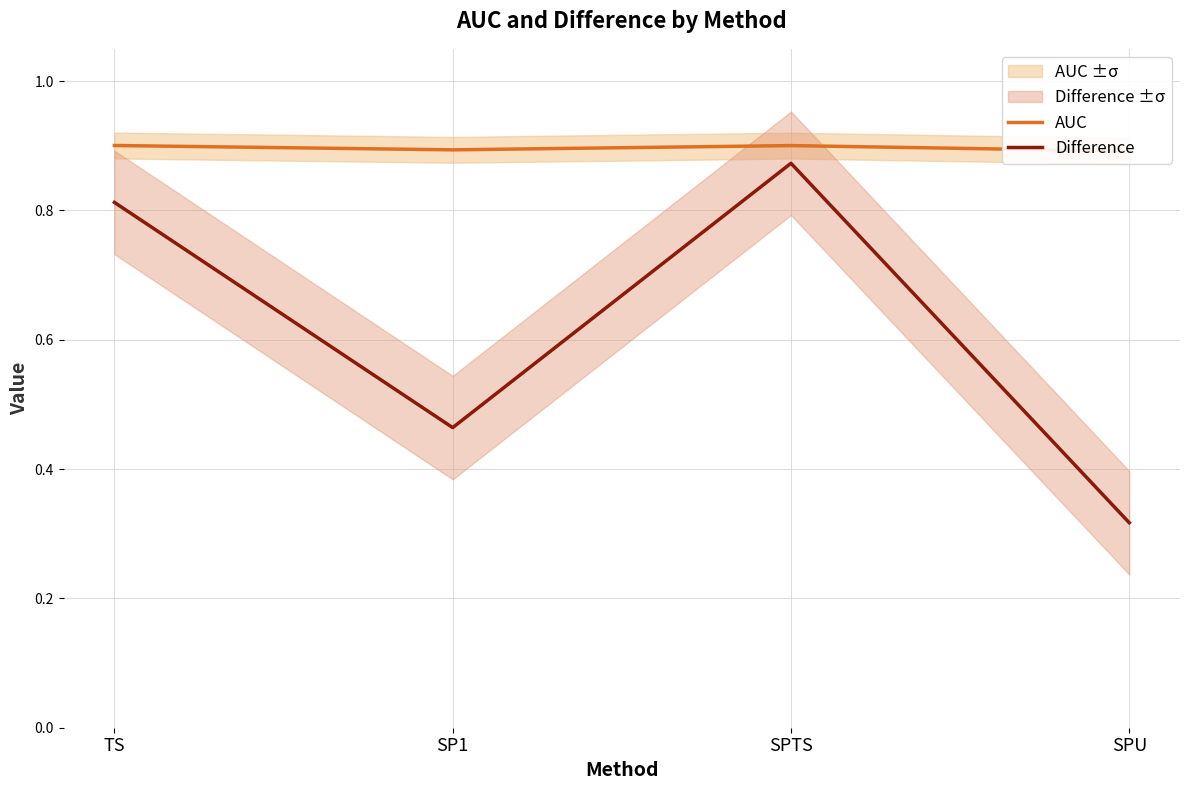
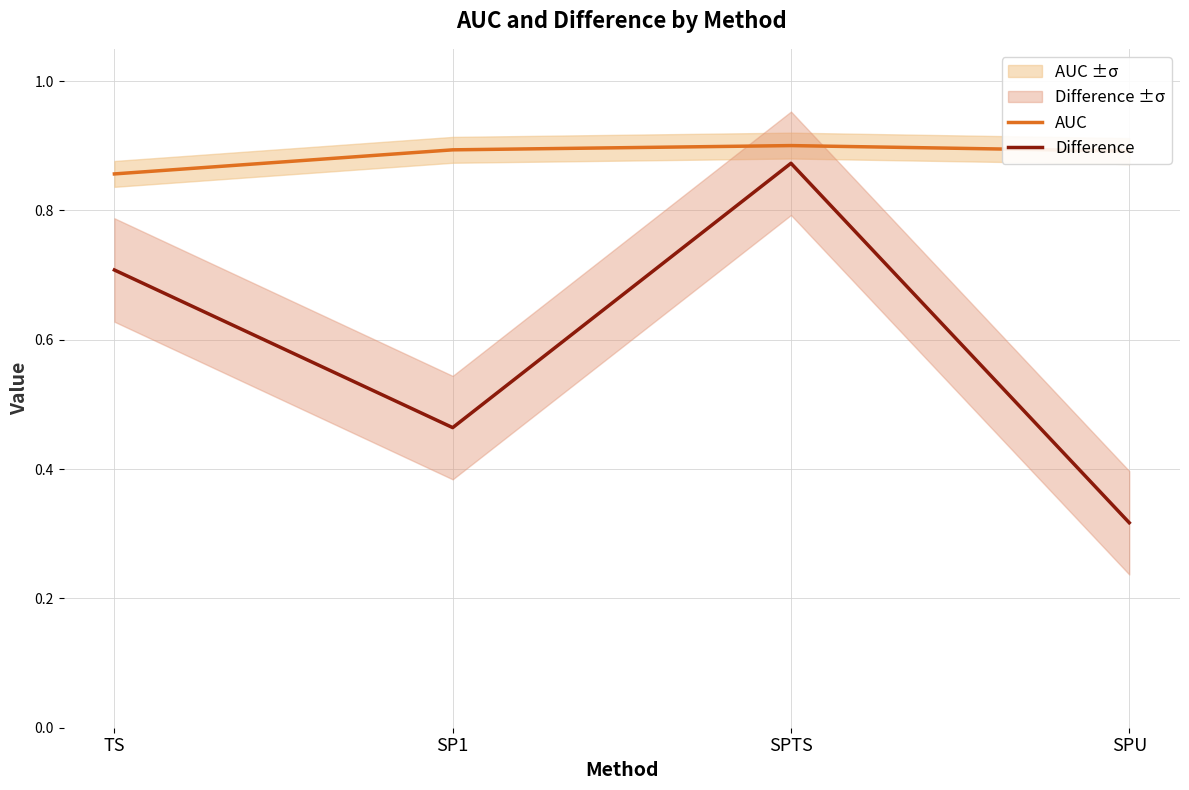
AUC, TS: 0.90 -> 0.86
Difference, TS: 0.81 -> 0.71
